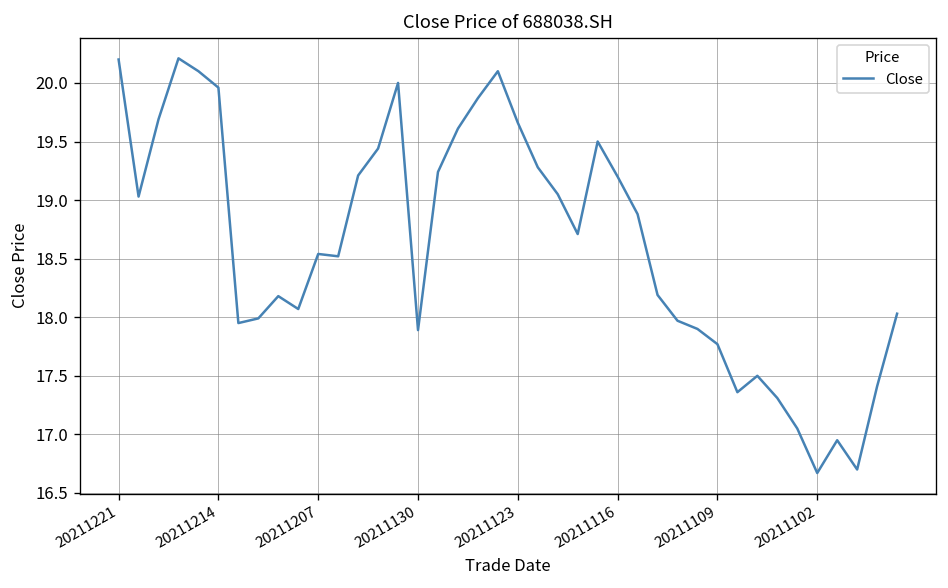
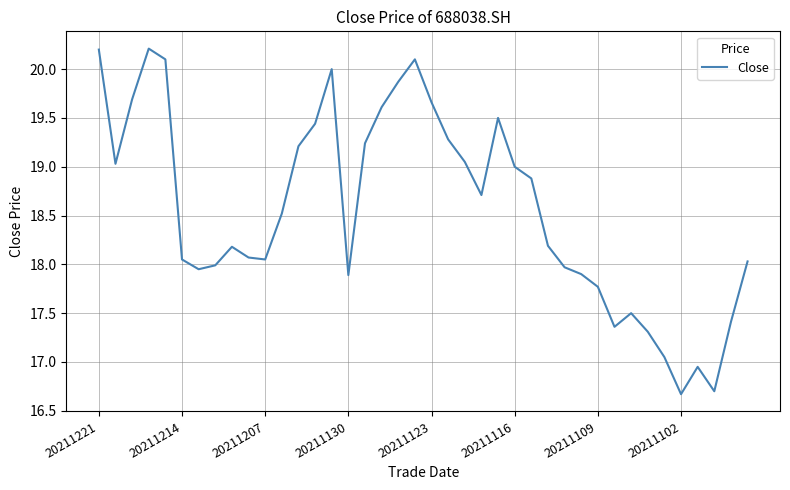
20211214: 20.0 -> 18.1
20211207: 18.5 -> 18.1
20211116: 19.2 -> 19.0
